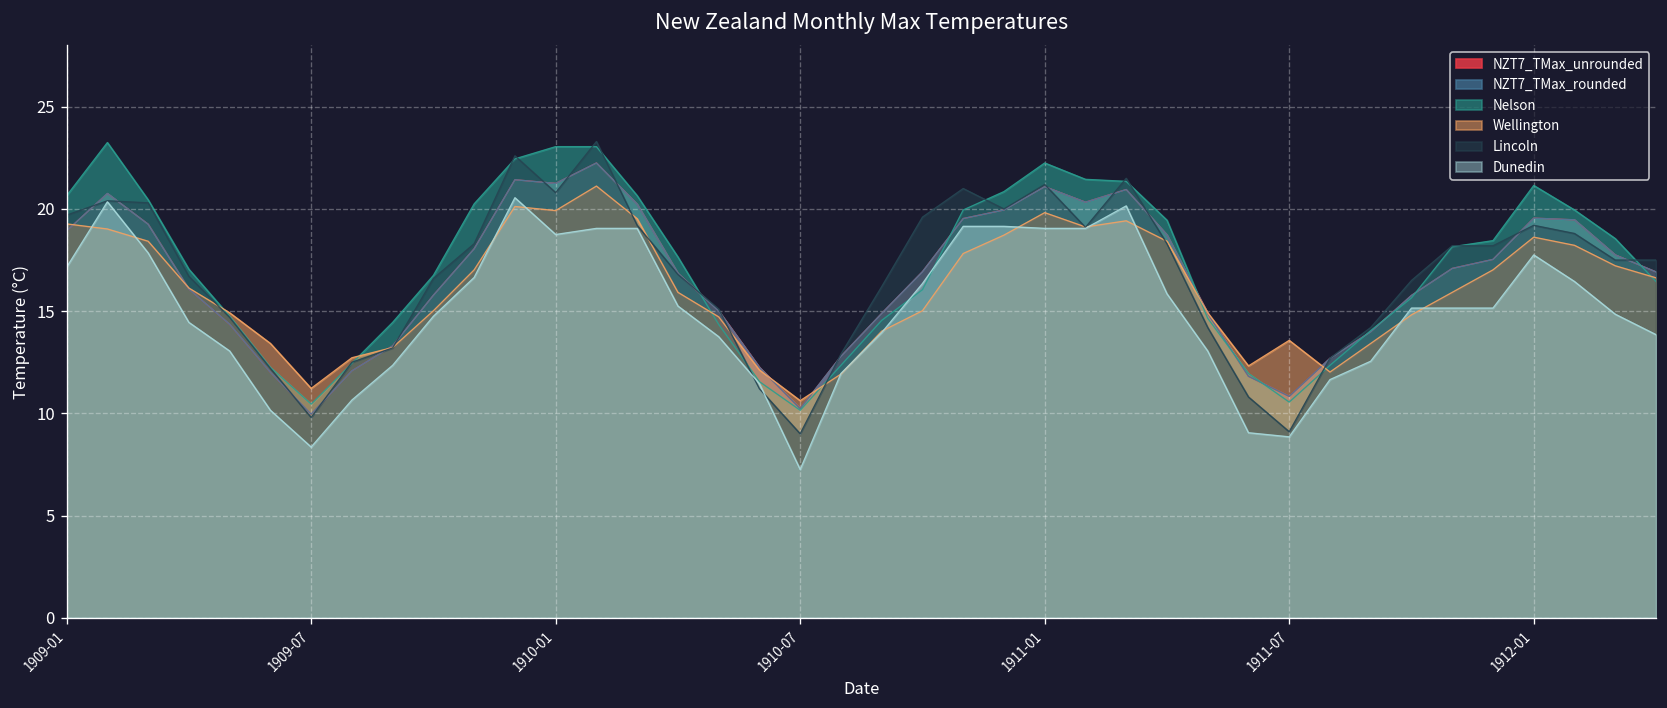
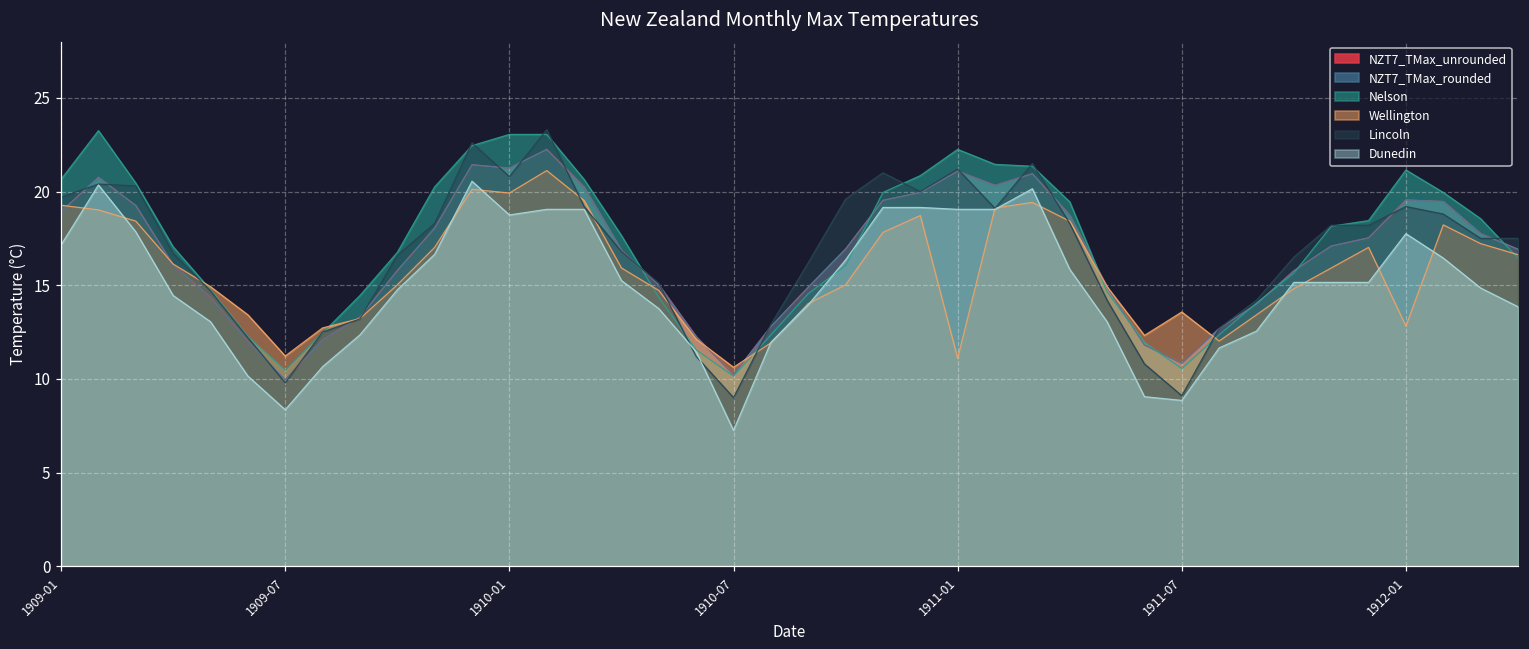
Wellington, 1911-01: 19.8 -> 11.1
Wellington, 1912-01: 18.6 -> 12.8
